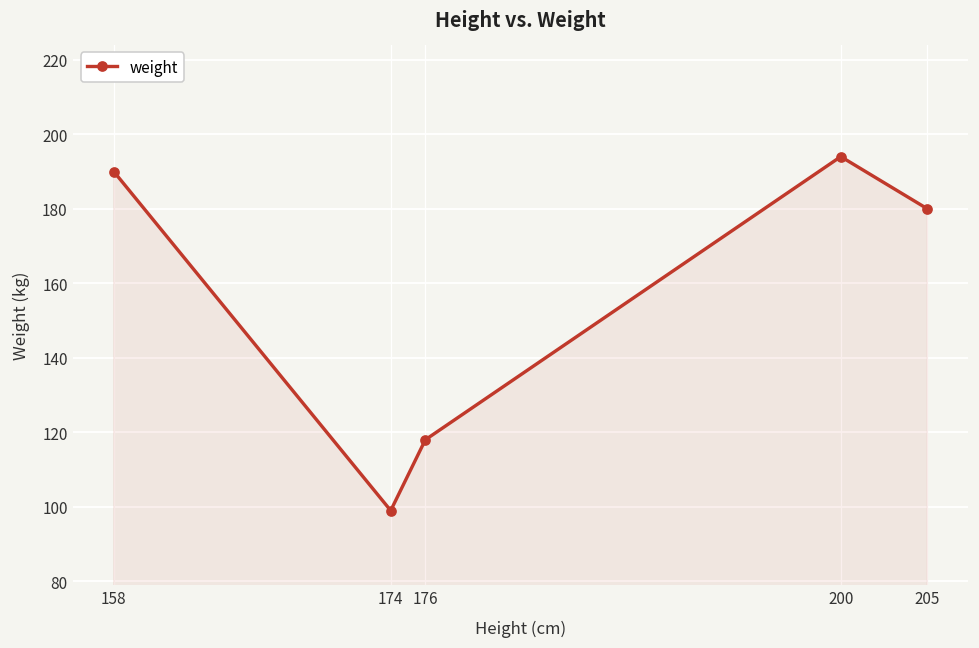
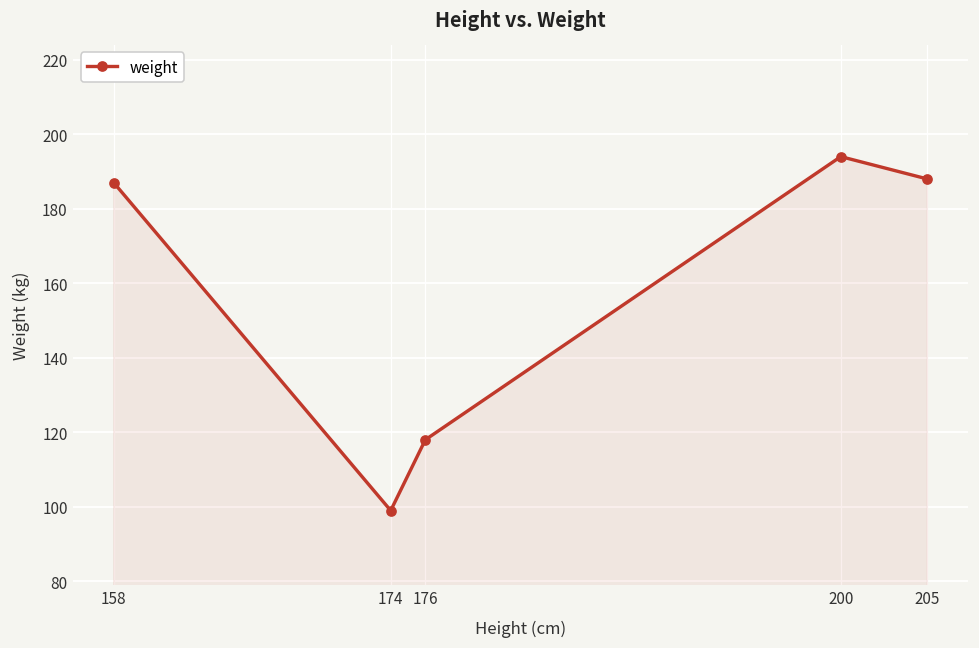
158: 190 -> 187
205: 180 -> 188
